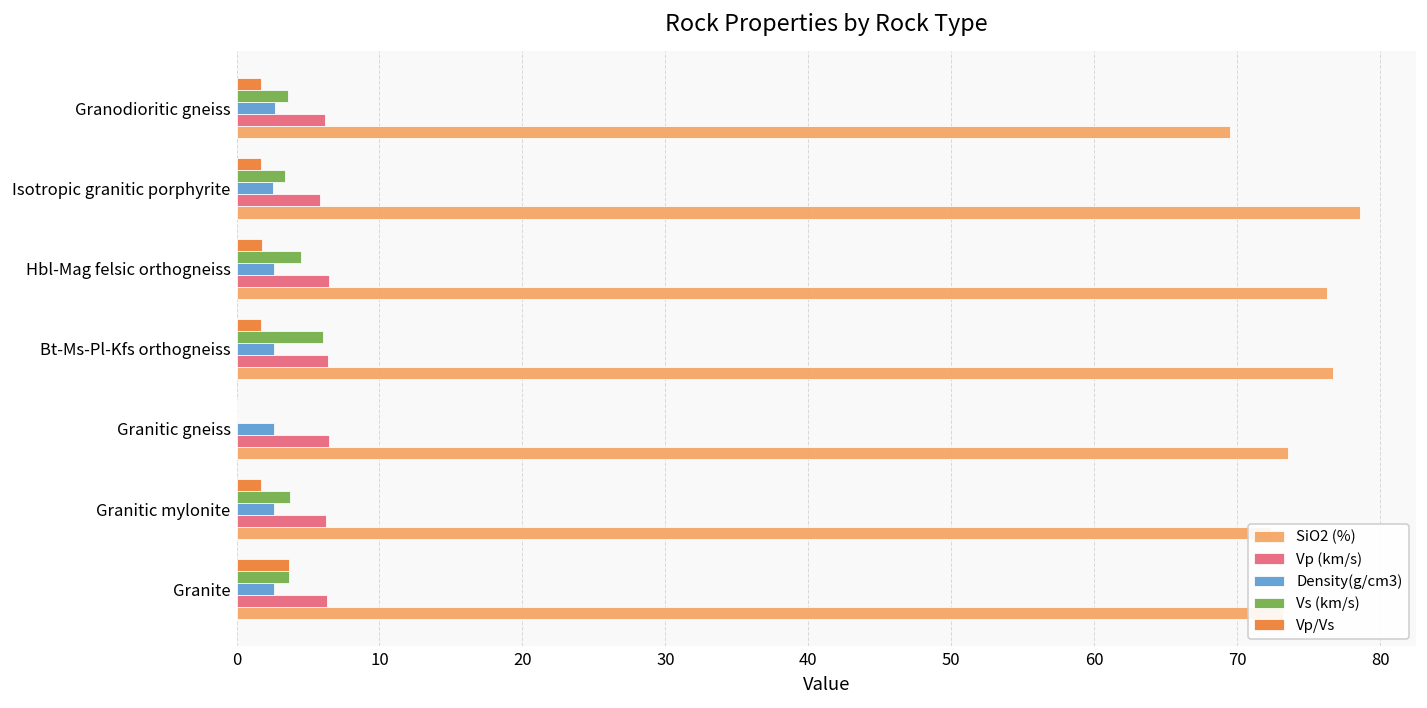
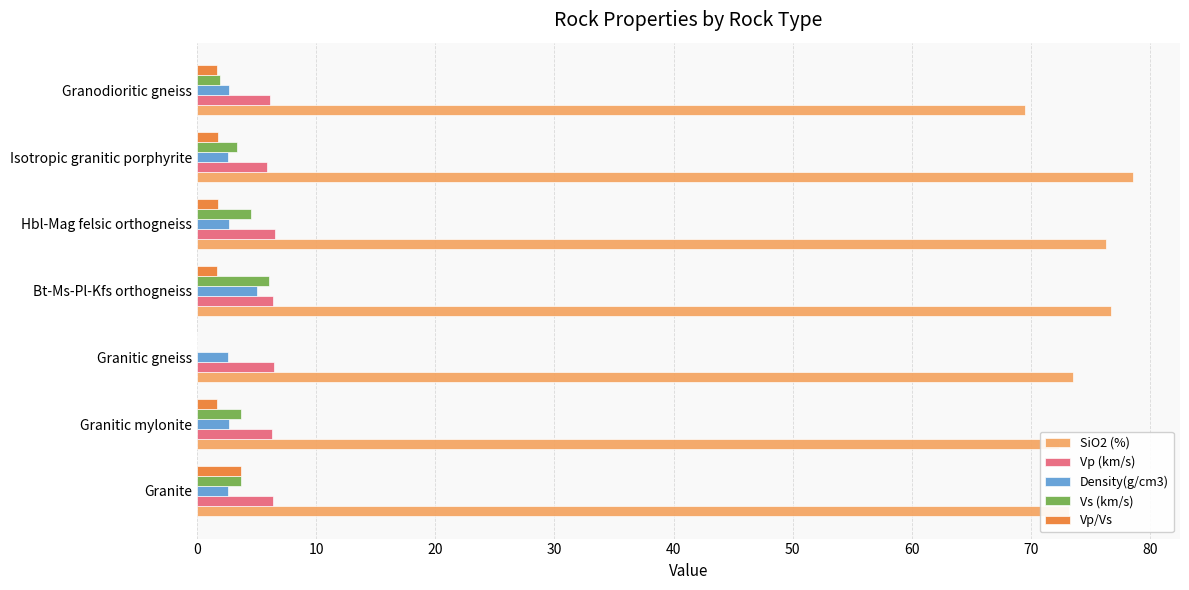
Vs (km/s), Granodioritic gneiss: 3.6 -> 1.9
Density(g/cm3), Bt-Ms-Pl-Kfs orthogneiss: 2.7 -> 5.0
